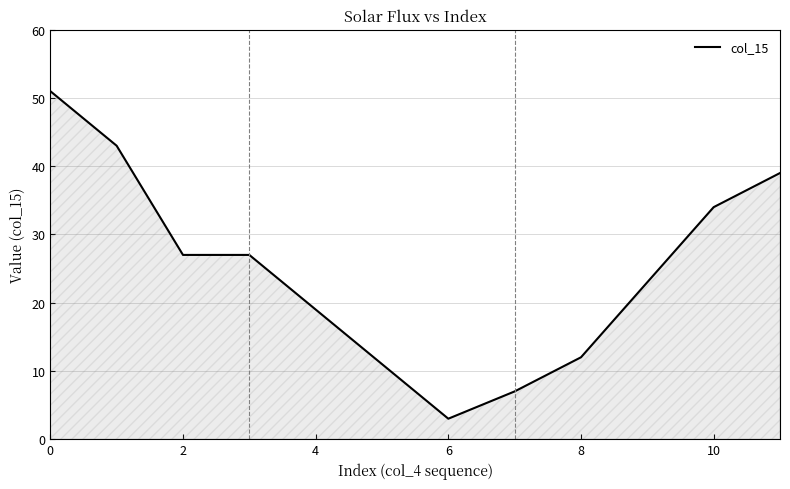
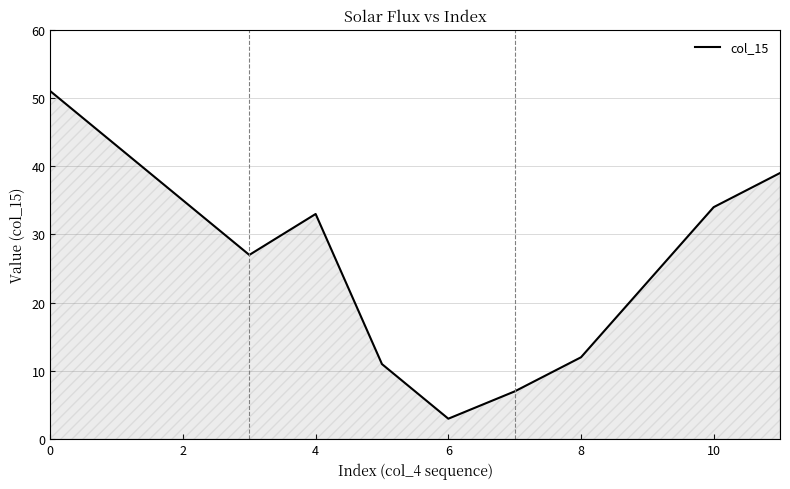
2: 27 -> 35
4: 19 -> 33
